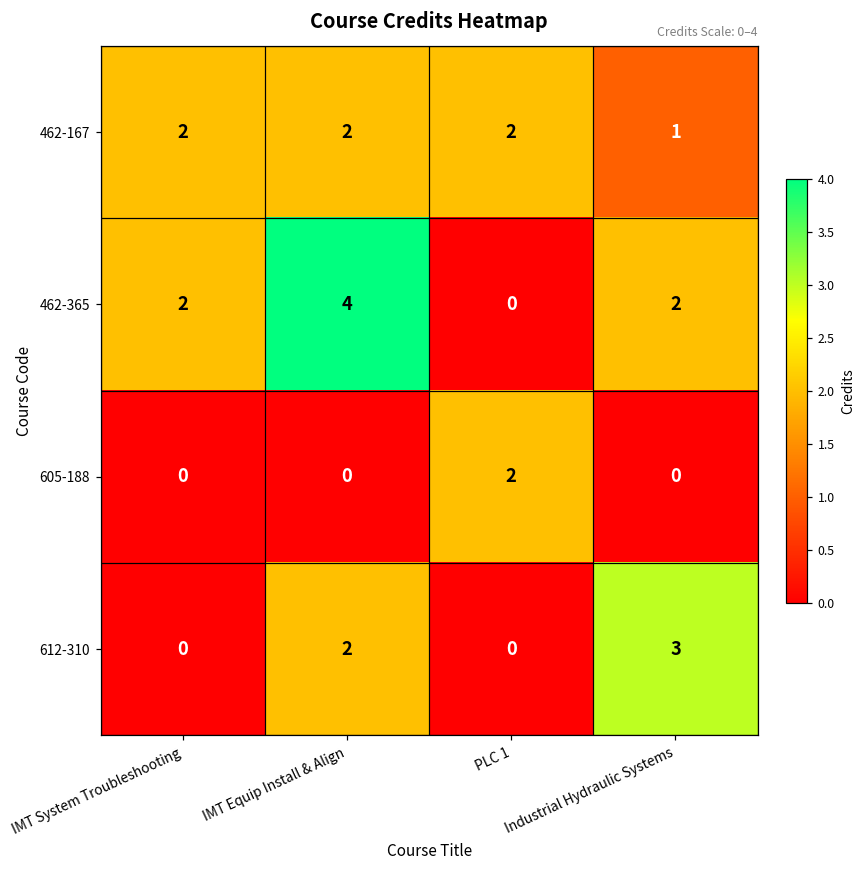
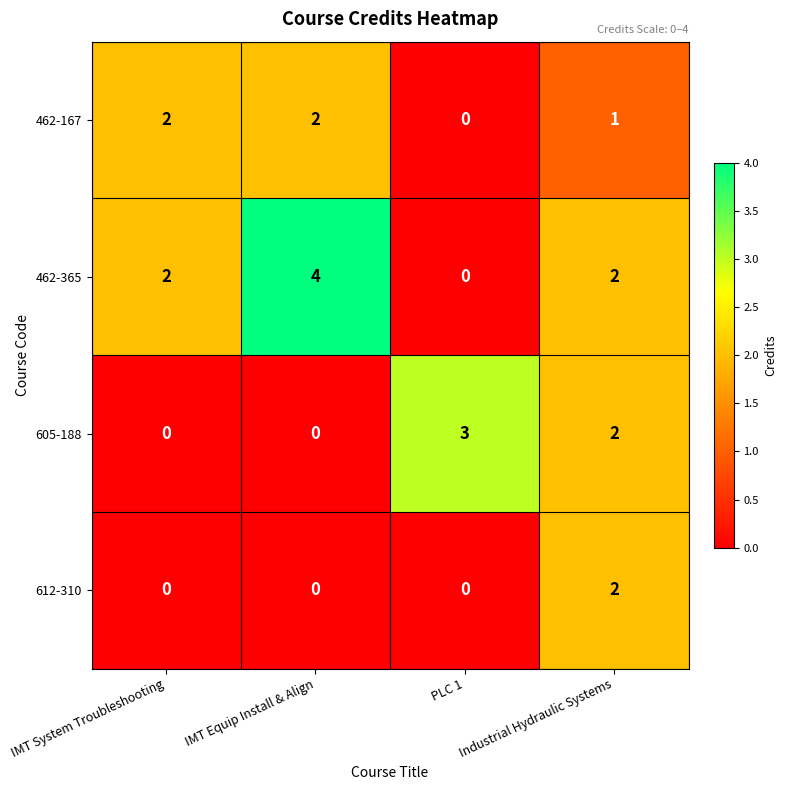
462-167, PLC 1: 2 -> 0
605-188, PLC 1: 2 -> 3
605-188, Industrial Hydraulic Systems: 0 -> 2
612-310, IMT Equip Install & Align: 2 -> 0
612-310, Industrial Hydraulic Systems: 3 -> 2
